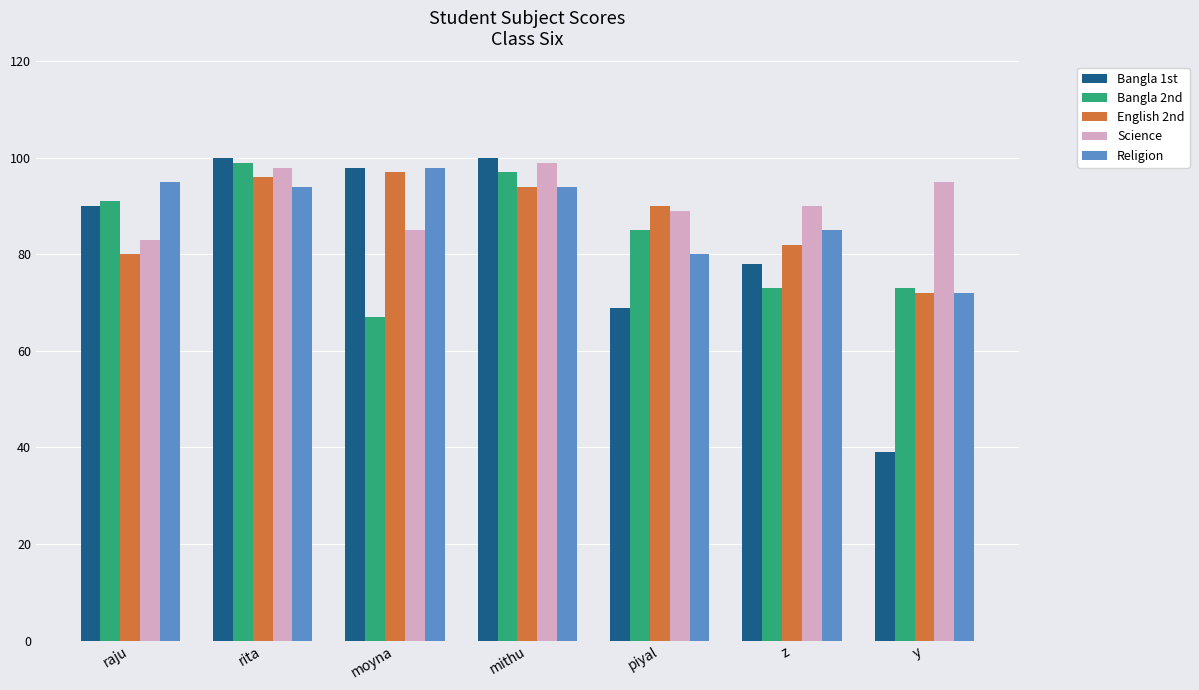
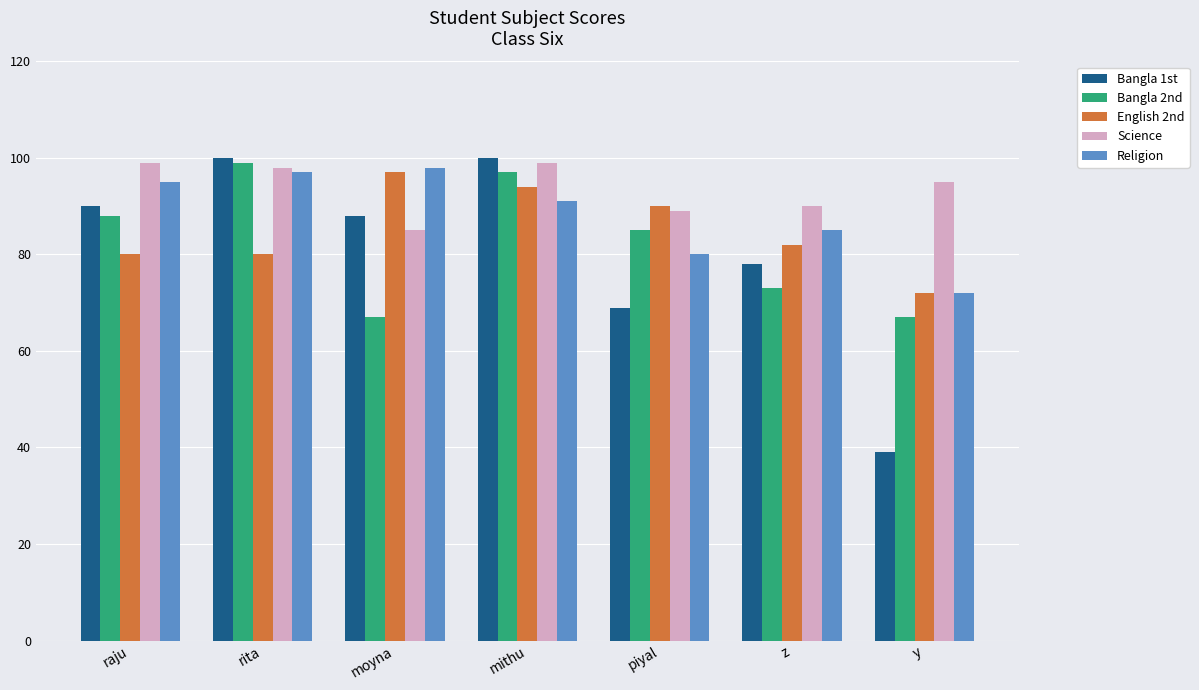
Bangla 2nd, raju: 91 -> 88
Science, raju: 83 -> 99
English 2nd, rita: 96 -> 80
Religion, rita: 94 -> 97
Bangla 1st, moyna: 98 -> 88
Religion, mithu: 94 -> 91
Bangla 2nd, y: 73 -> 67
